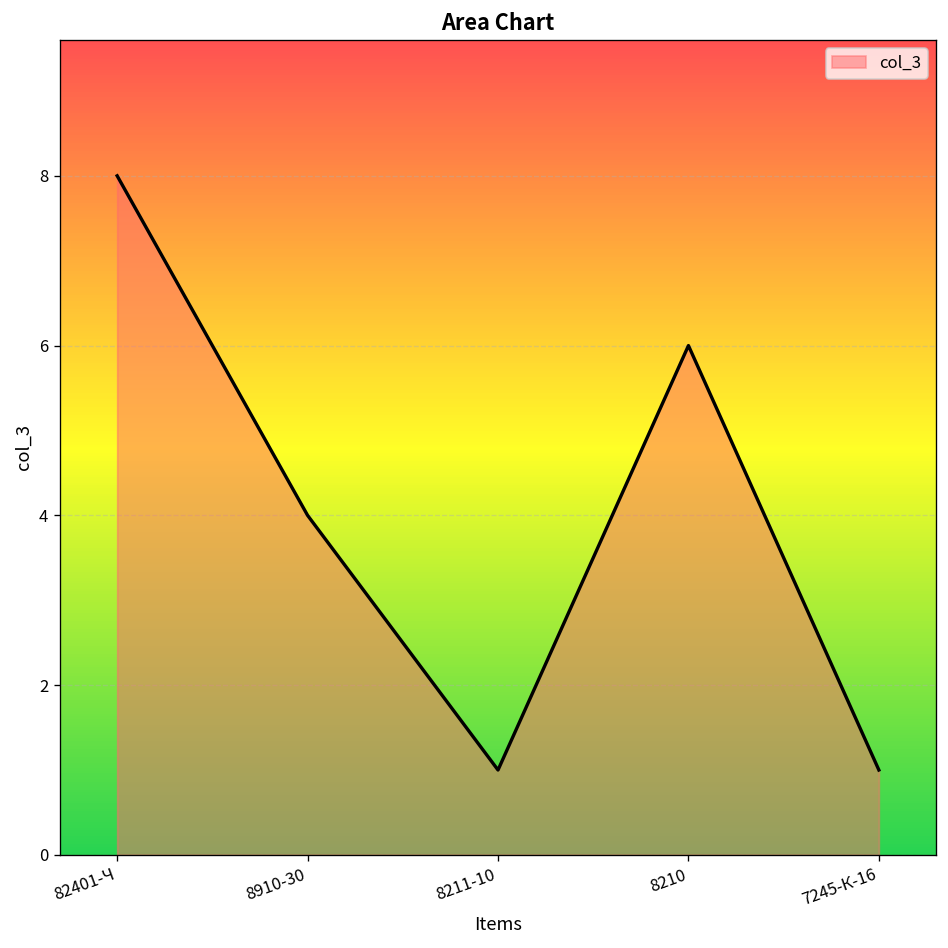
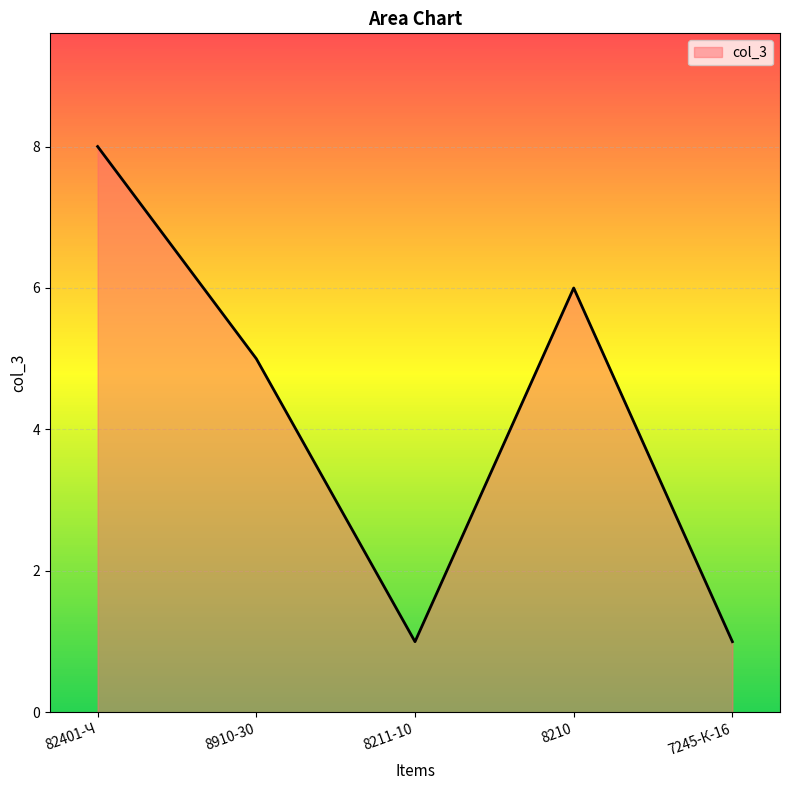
8910-30: 4 -> 5
